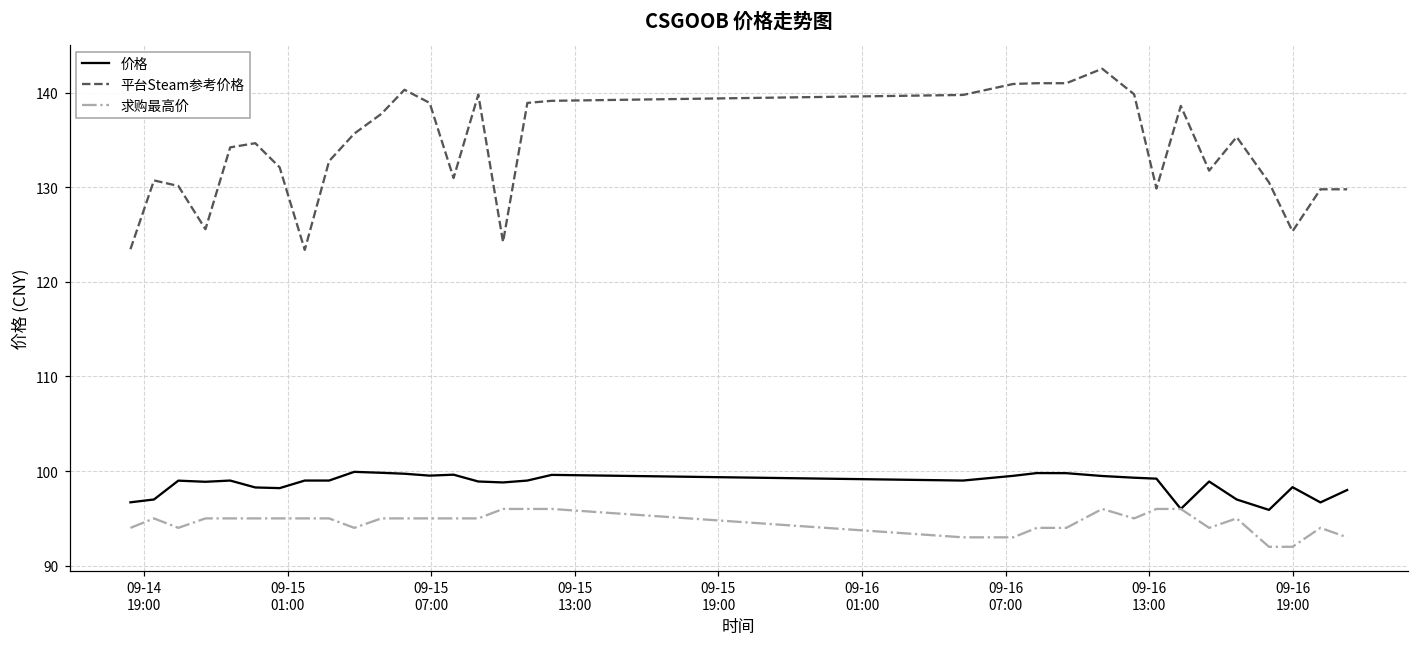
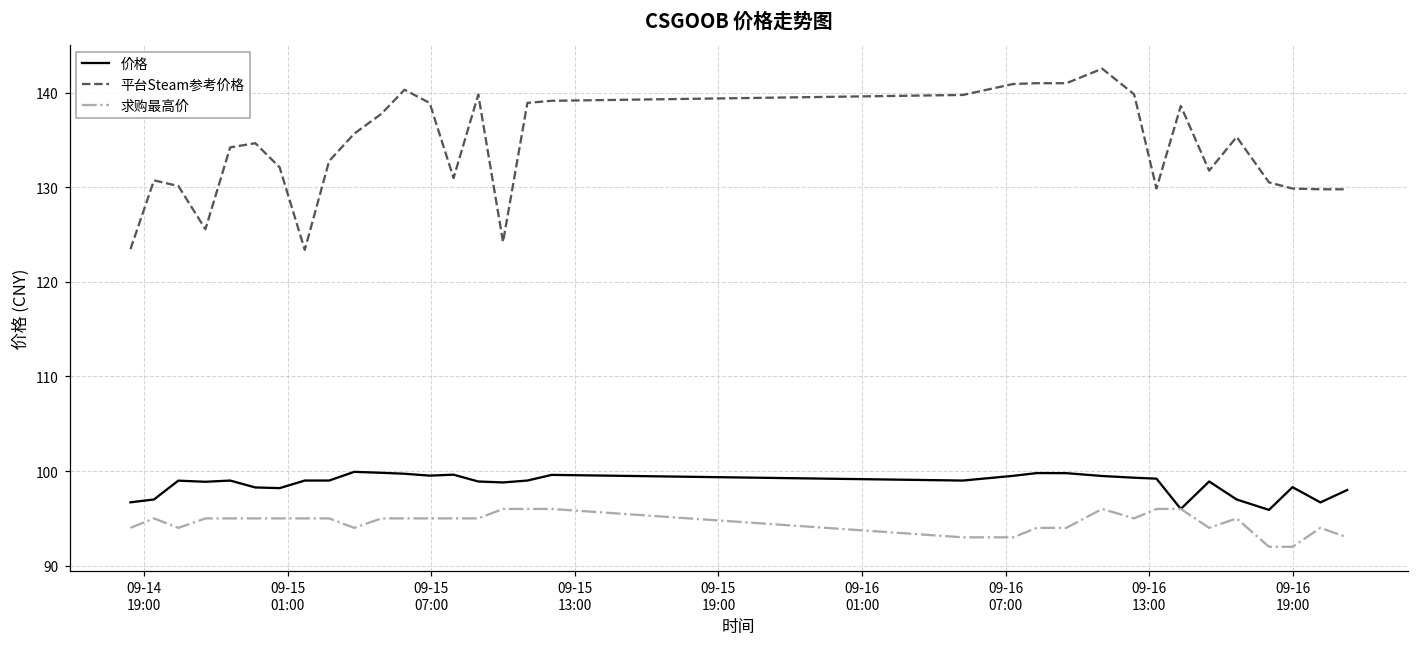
平台Steam参考价格, 09-16 19:00: 125 -> 130
